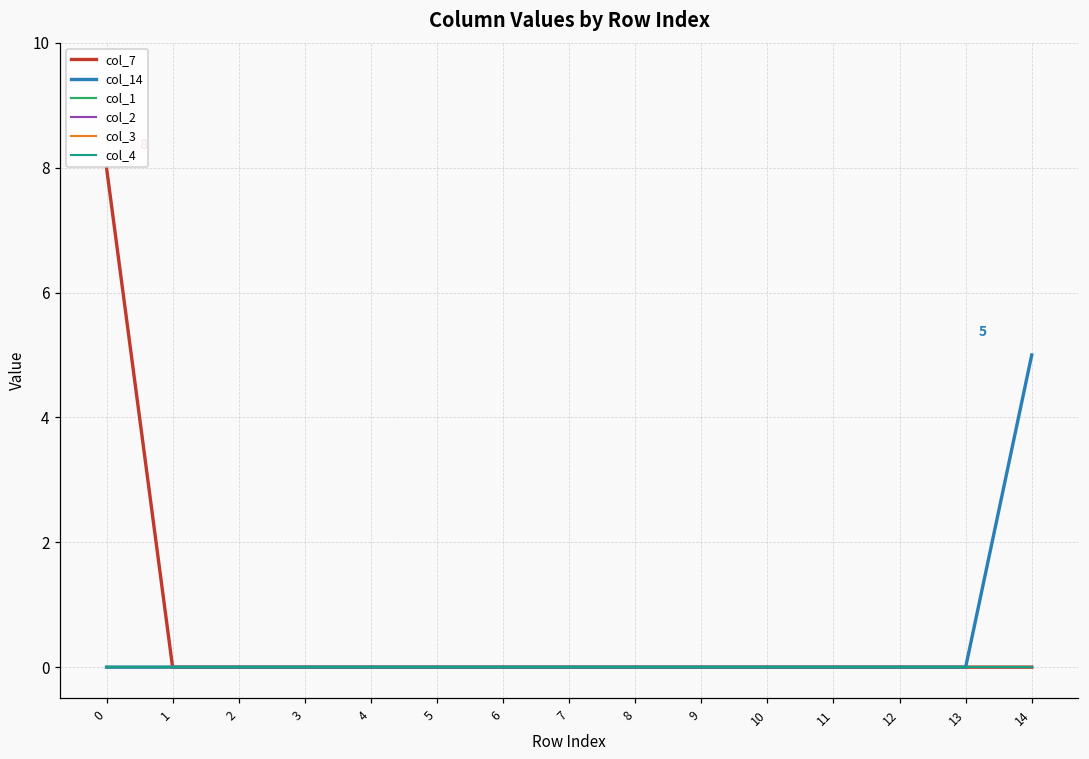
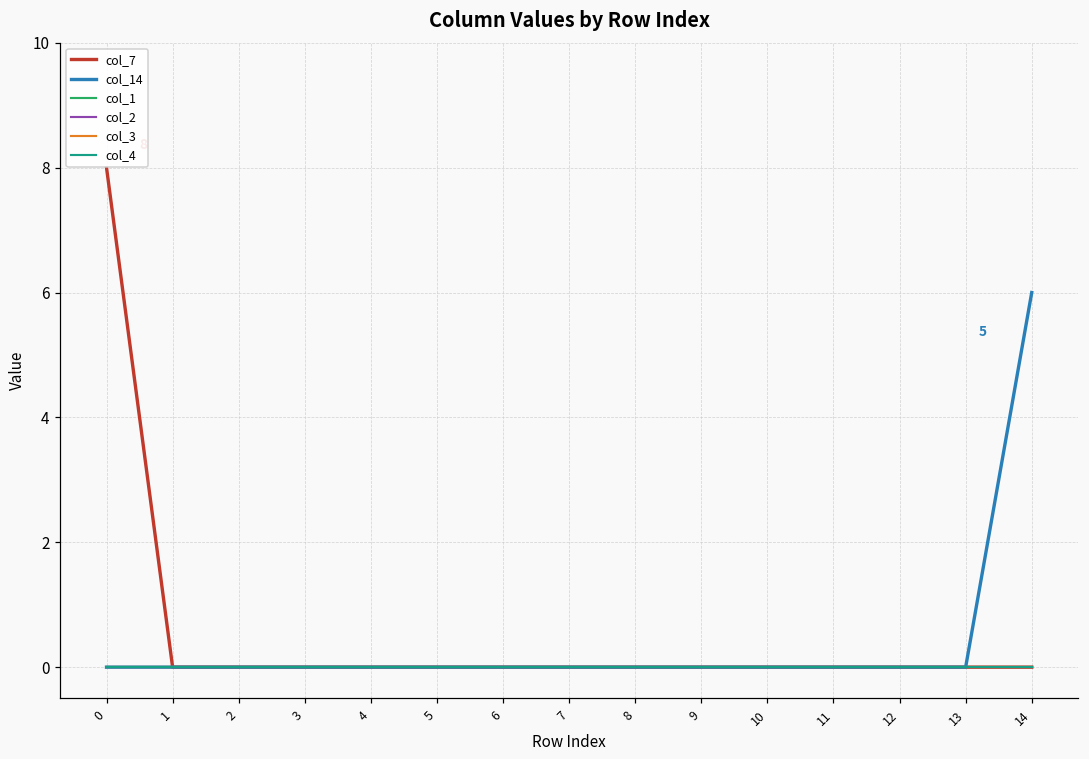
col_14, 14: 5 -> 6
